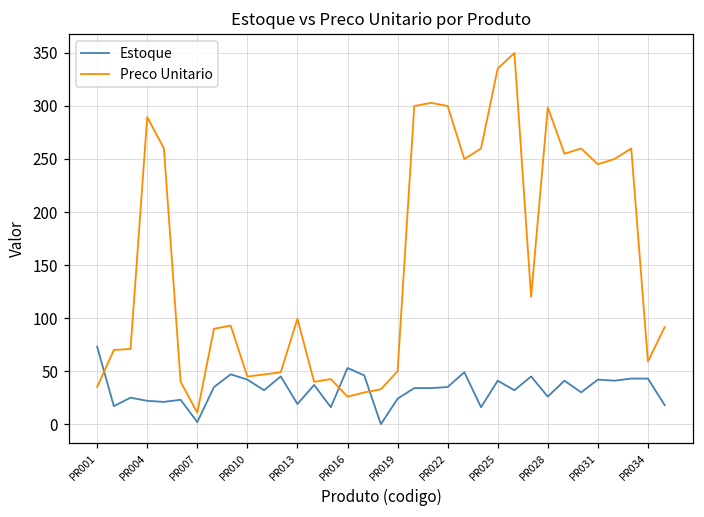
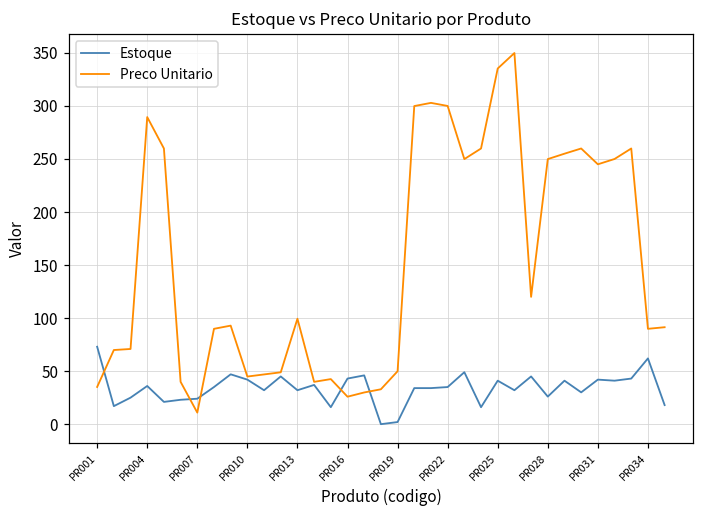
Estoque, PR004: 20 -> 40
Estoque, PR007: 0 -> 20
Estoque, PR013: 20 -> 30
Estoque, PR016: 50 -> 40
Estoque, PR019: 20 -> 0
Preco Unitario, PR028: 300 -> 250
Estoque, PR034: 40 -> 60
Preco Unitario, PR034: 60 -> 90
